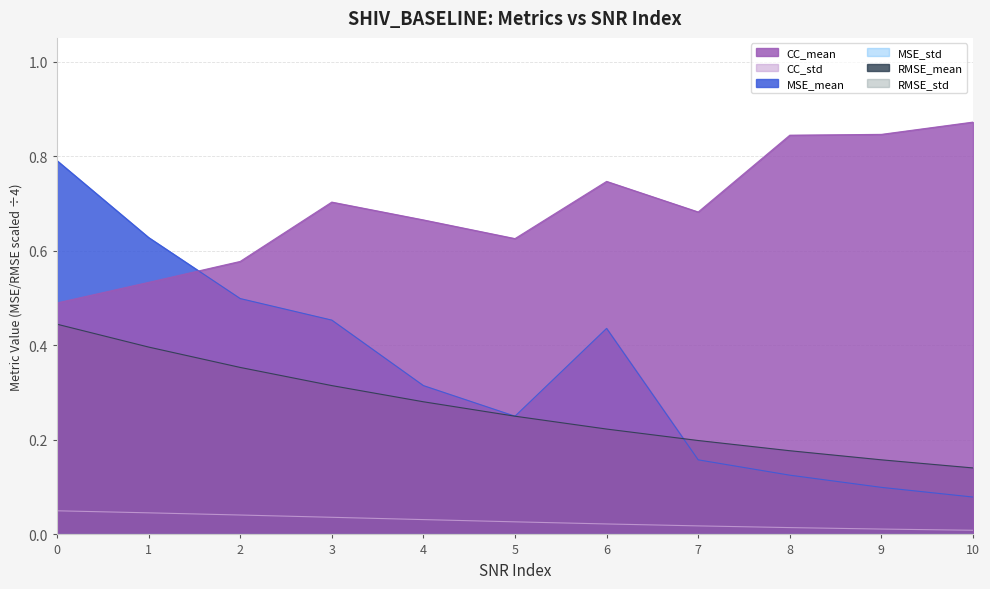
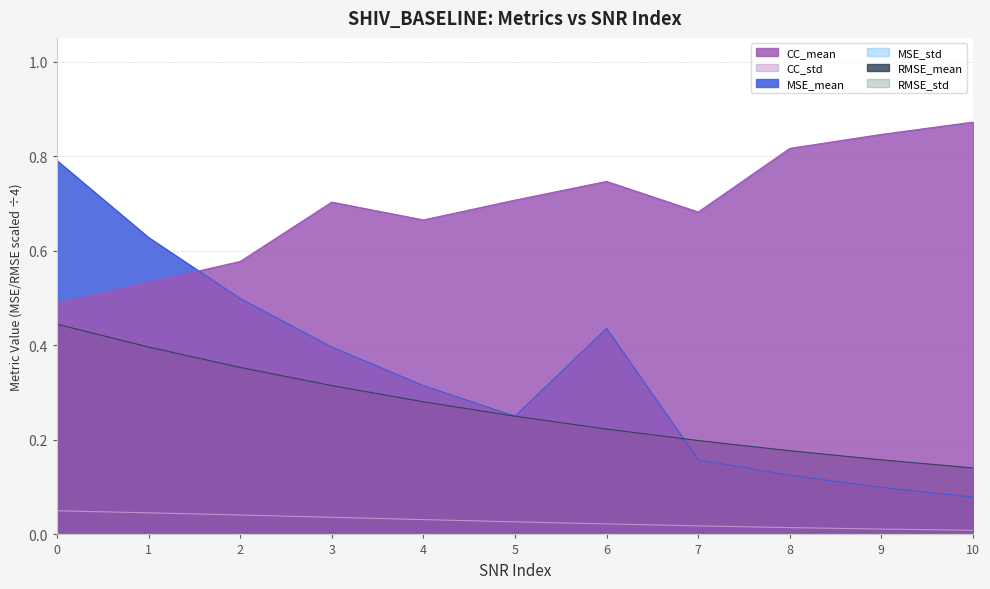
MSE_mean, 3: 0.45 -> 0.40
CC_mean, 5: 0.63 -> 0.71
CC_mean, 8: 0.84 -> 0.82
